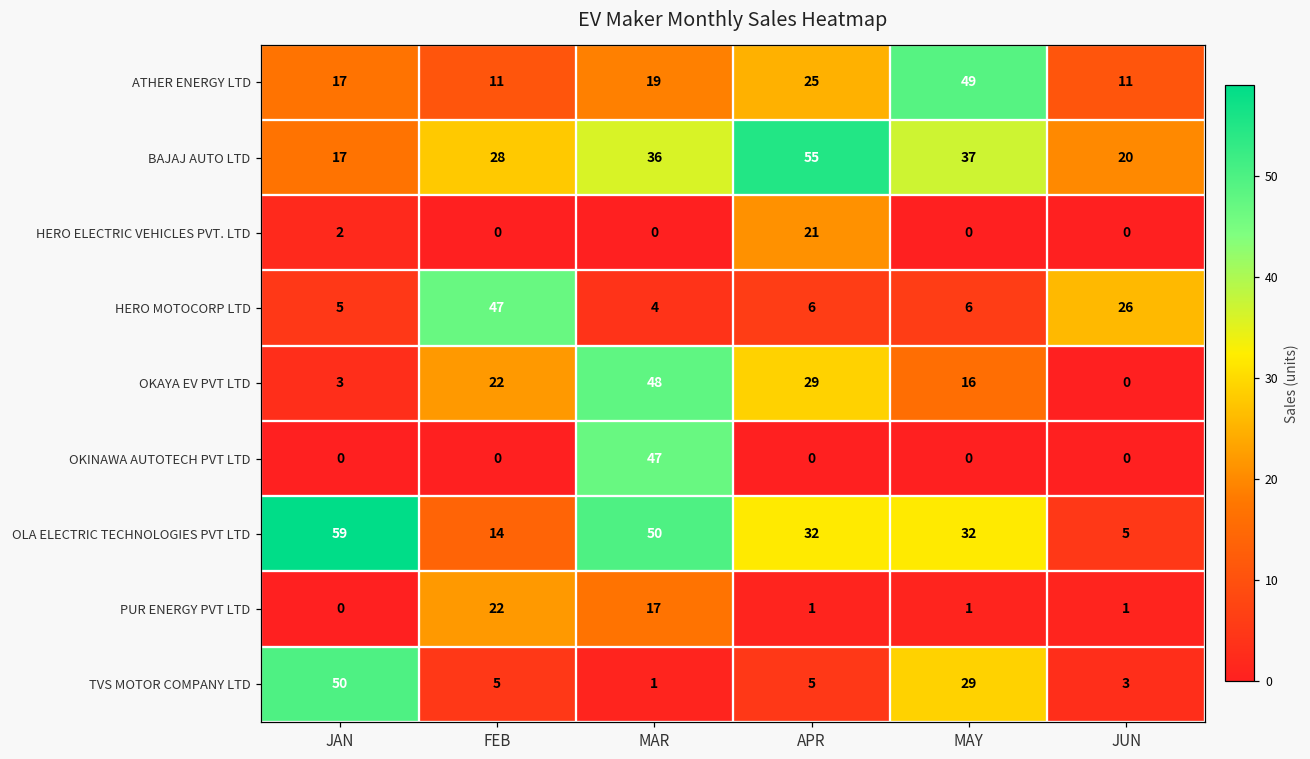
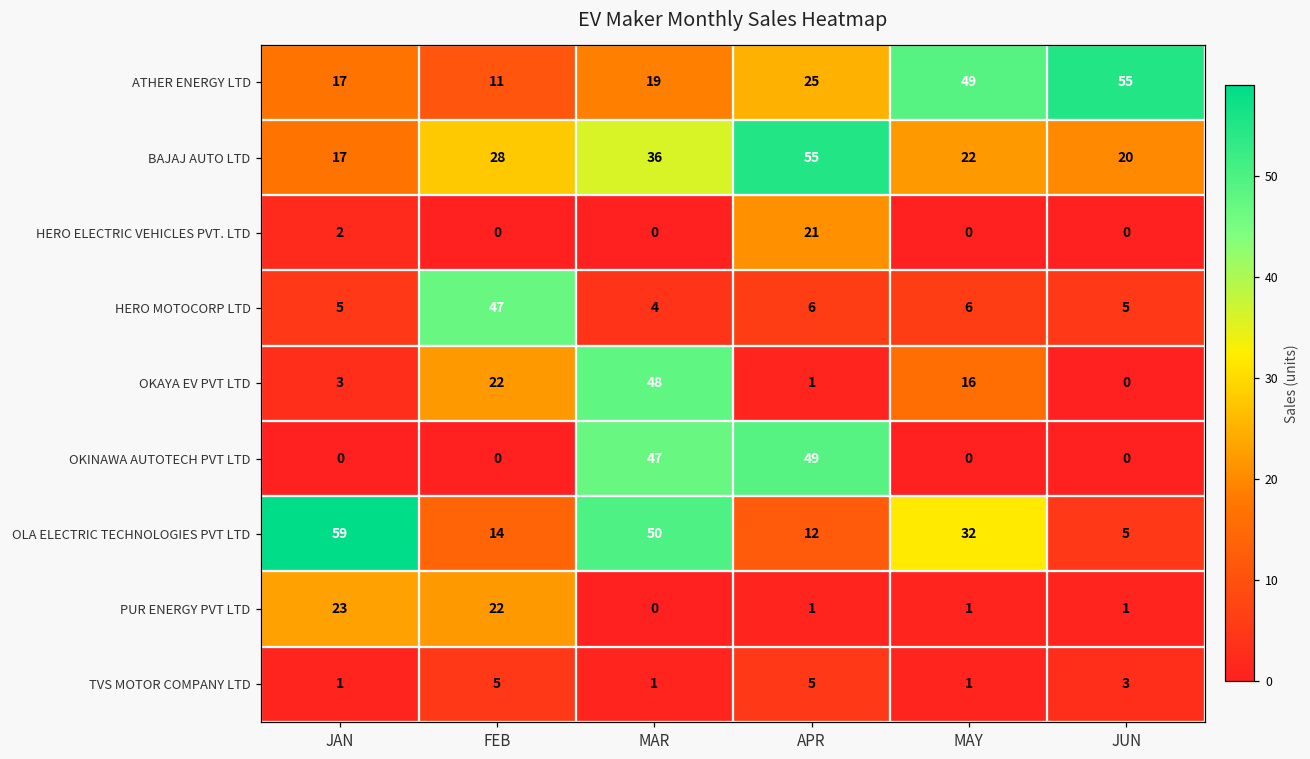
ATHER ENERGY LTD, JUN: 11 -> 55
BAJAJ AUTO LTD, MAY: 37 -> 22
HERO MOTOCORP LTD, JUN: 26 -> 5
OKAYA EV PVT LTD, APR: 29 -> 1
OKINAWA AUTOTECH PVT LTD, APR: 0 -> 49
OLA ELECTRIC TECHNOLOGIES PVT LTD, APR: 32 -> 12
PUR ENERGY PVT LTD, JAN: 0 -> 23
PUR ENERGY PVT LTD, MAR: 17 -> 0
TVS MOTOR COMPANY LTD, JAN: 50 -> 1
TVS MOTOR COMPANY LTD, MAY: 29 -> 1
